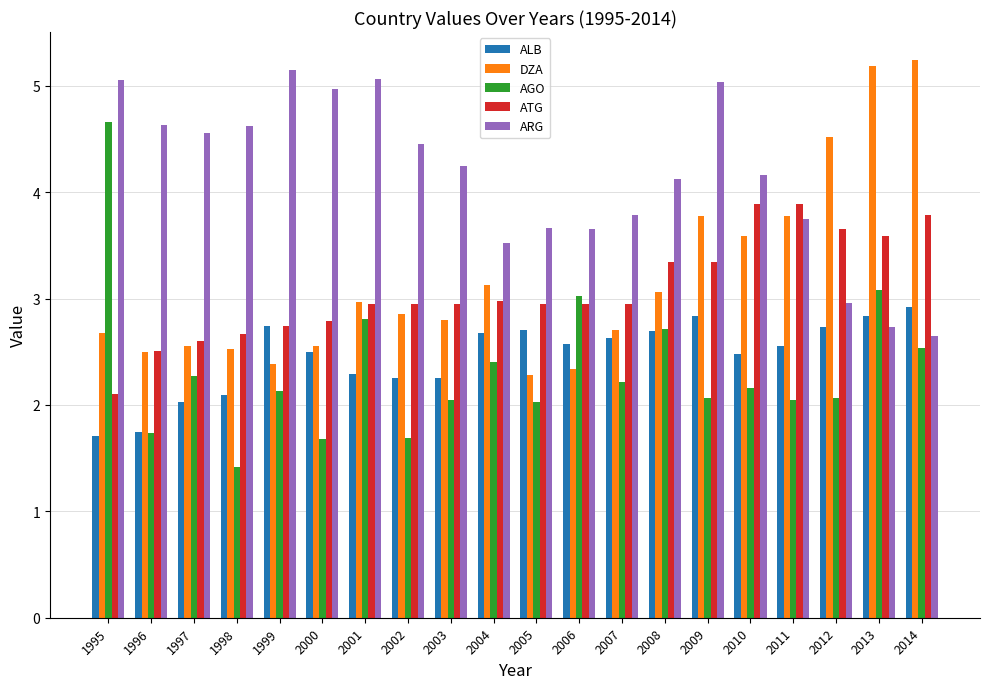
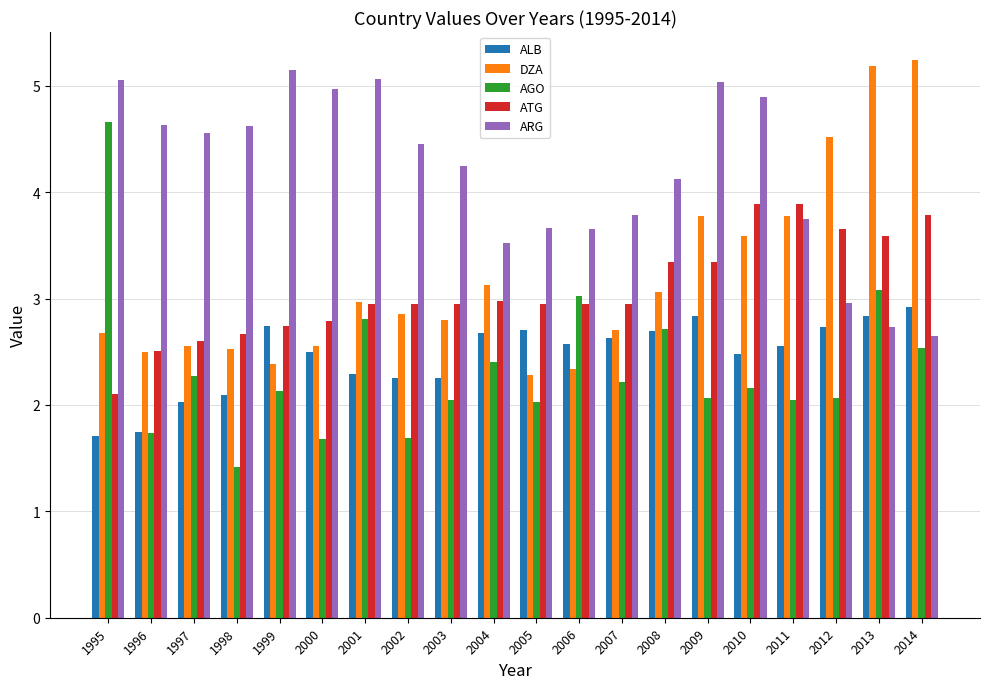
ARG, 2010: 4.16 -> 4.89
